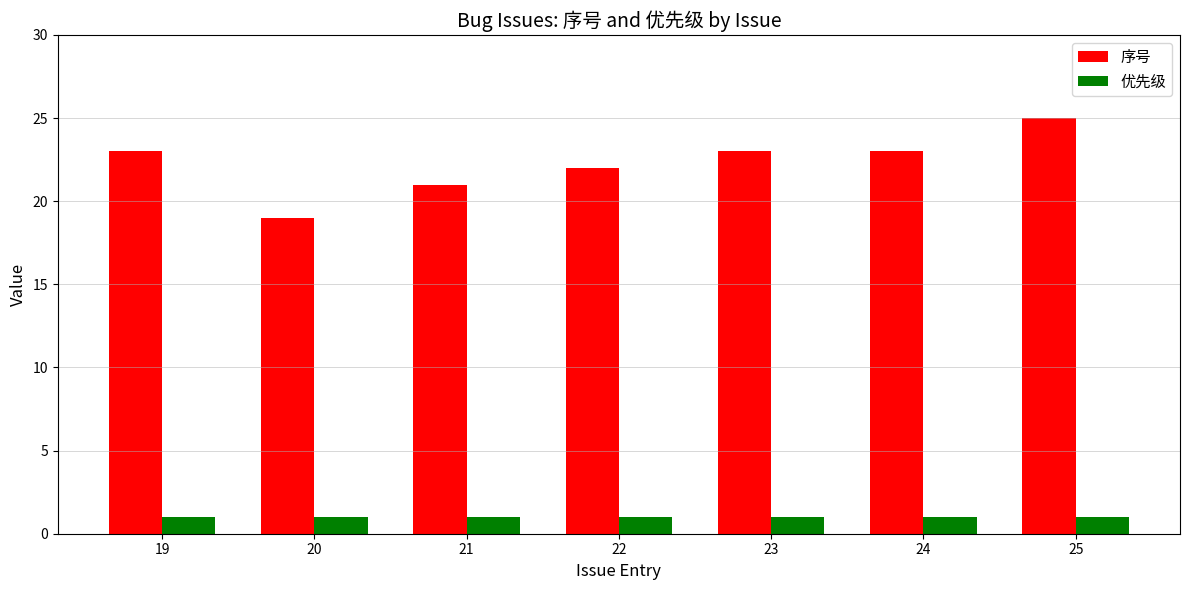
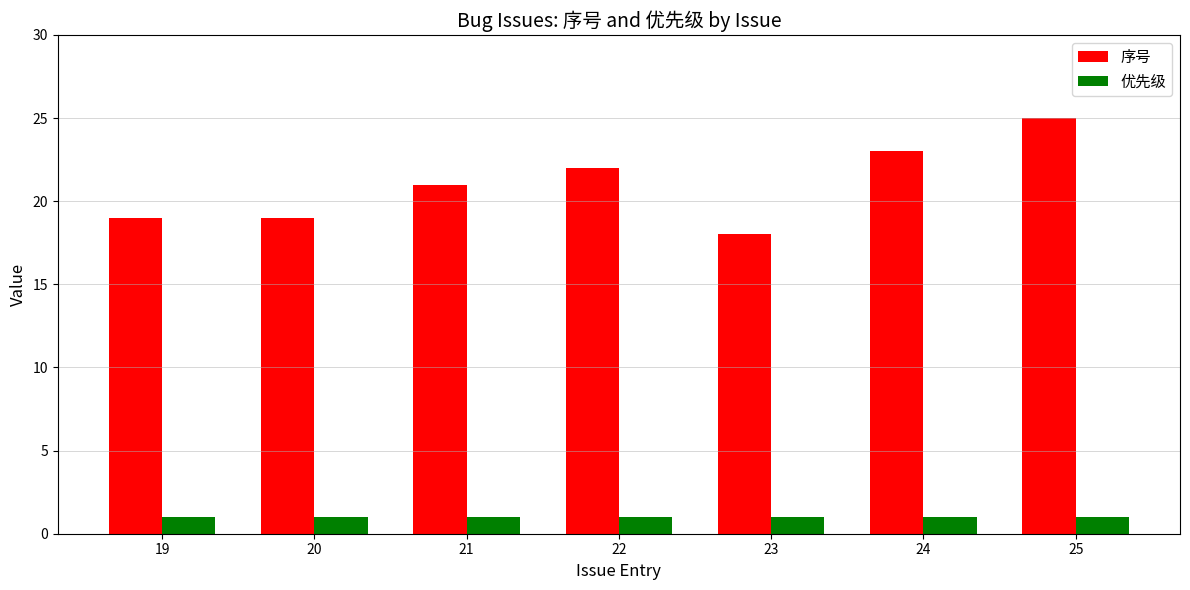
序号, 19: 23 -> 19
序号, 23: 23 -> 18
